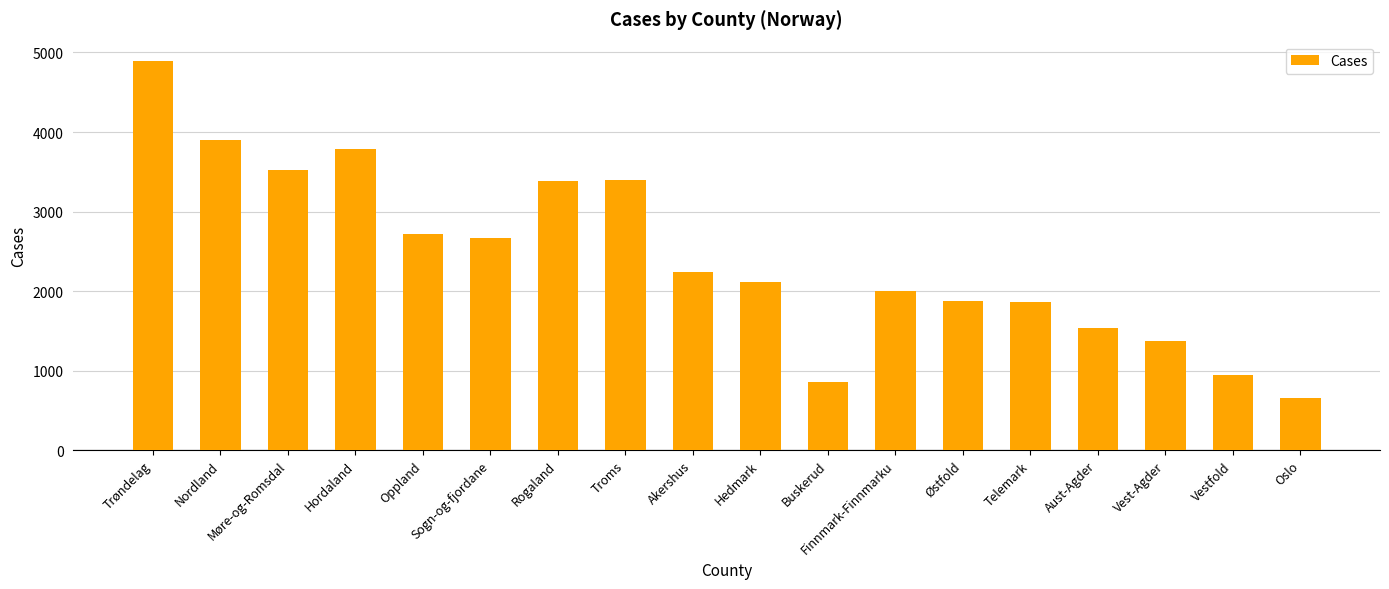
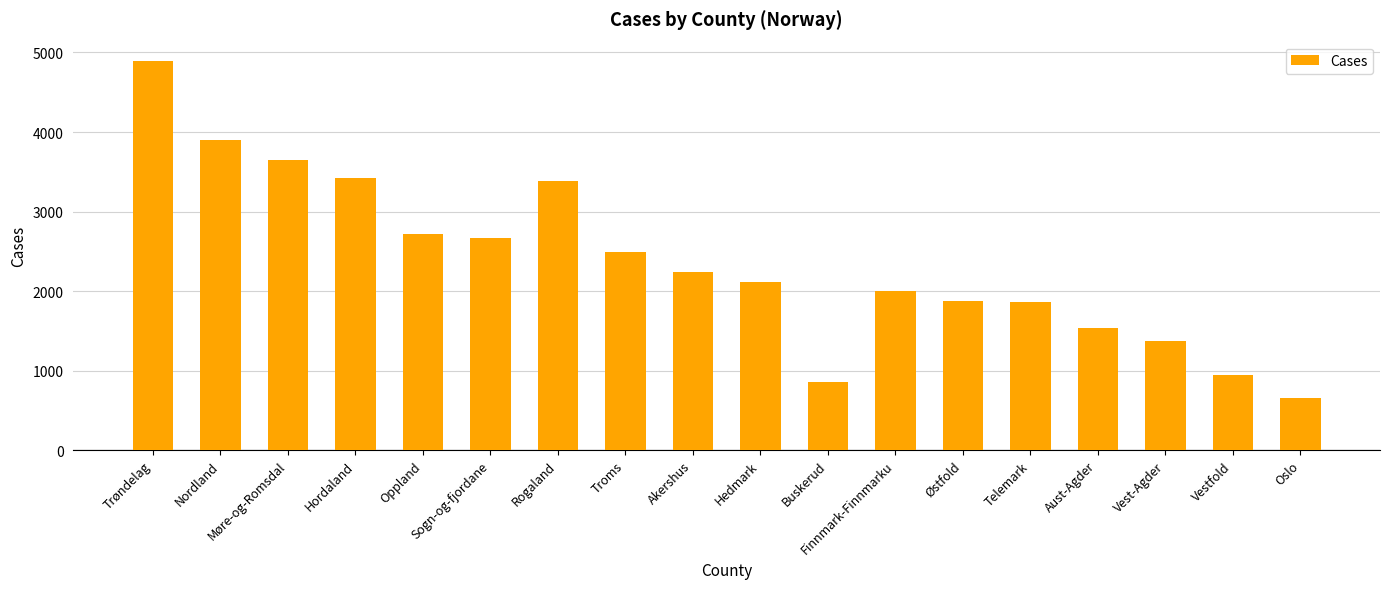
Møre-og-Romsdal: 3500 -> 3700
Hordaland: 3800 -> 3400
Troms: 3400 -> 2500
